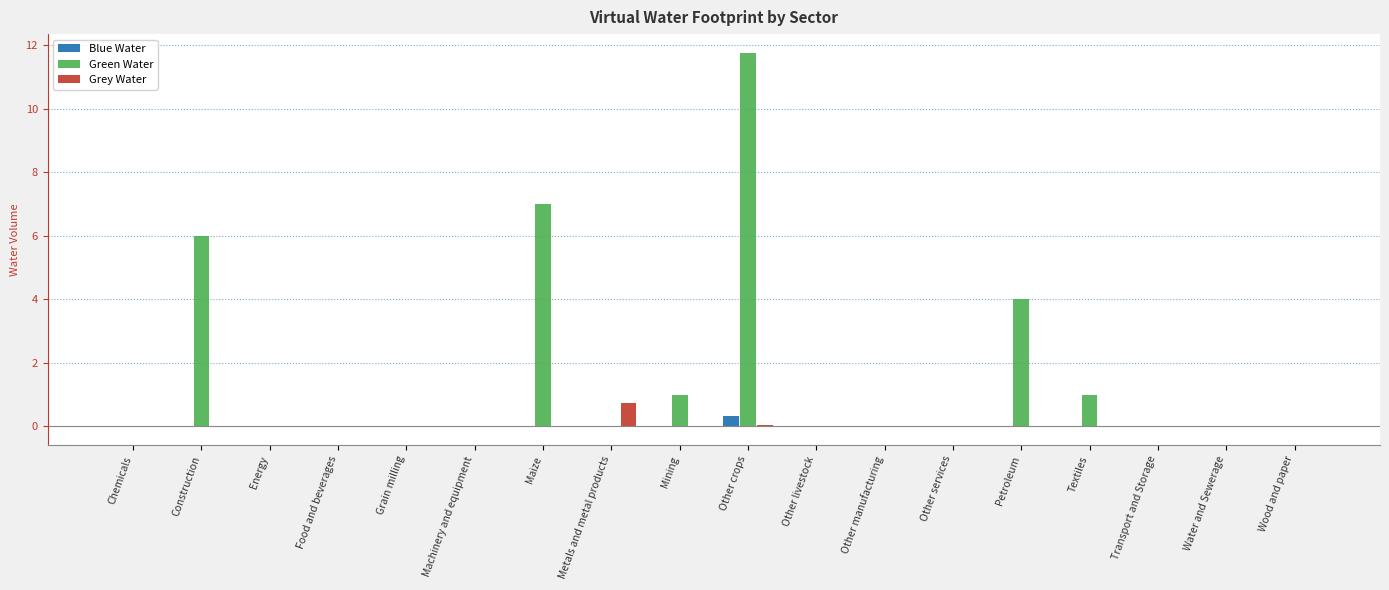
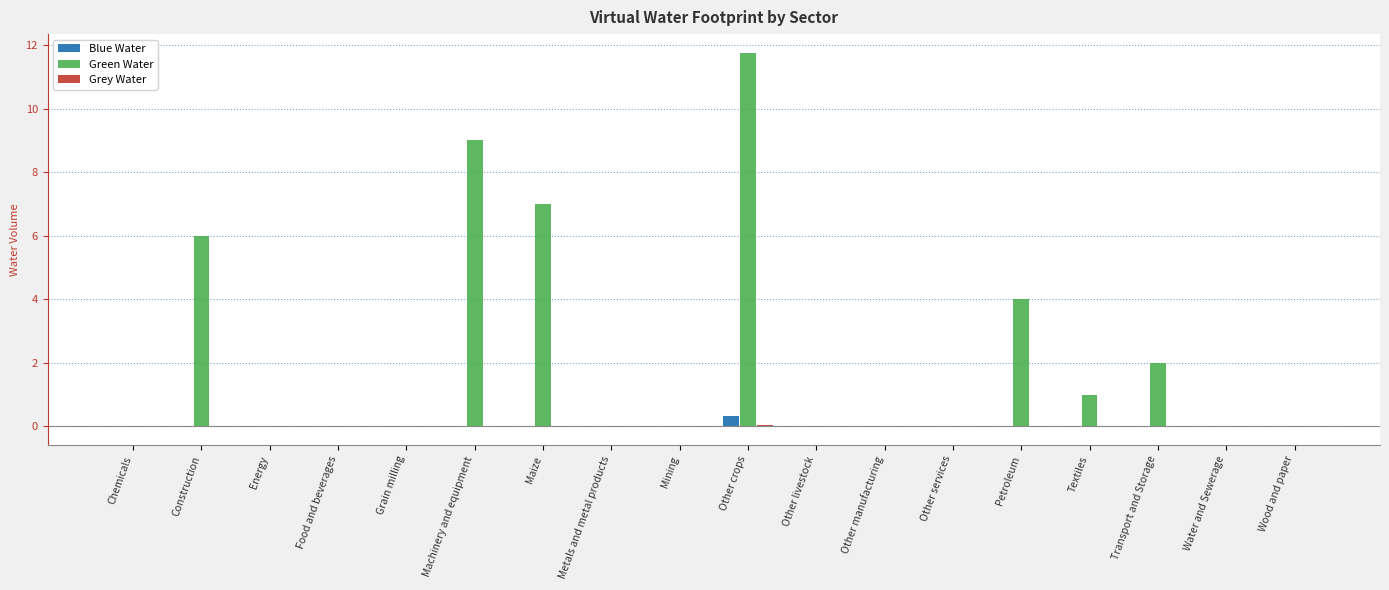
Green Water, Machinery and equipment: 0 -> 9
Grey Water, Metals and metal products: 0.7 -> 0.0
Green Water, Mining: 1 -> 0
Green Water, Transport and Storage: 0 -> 2
